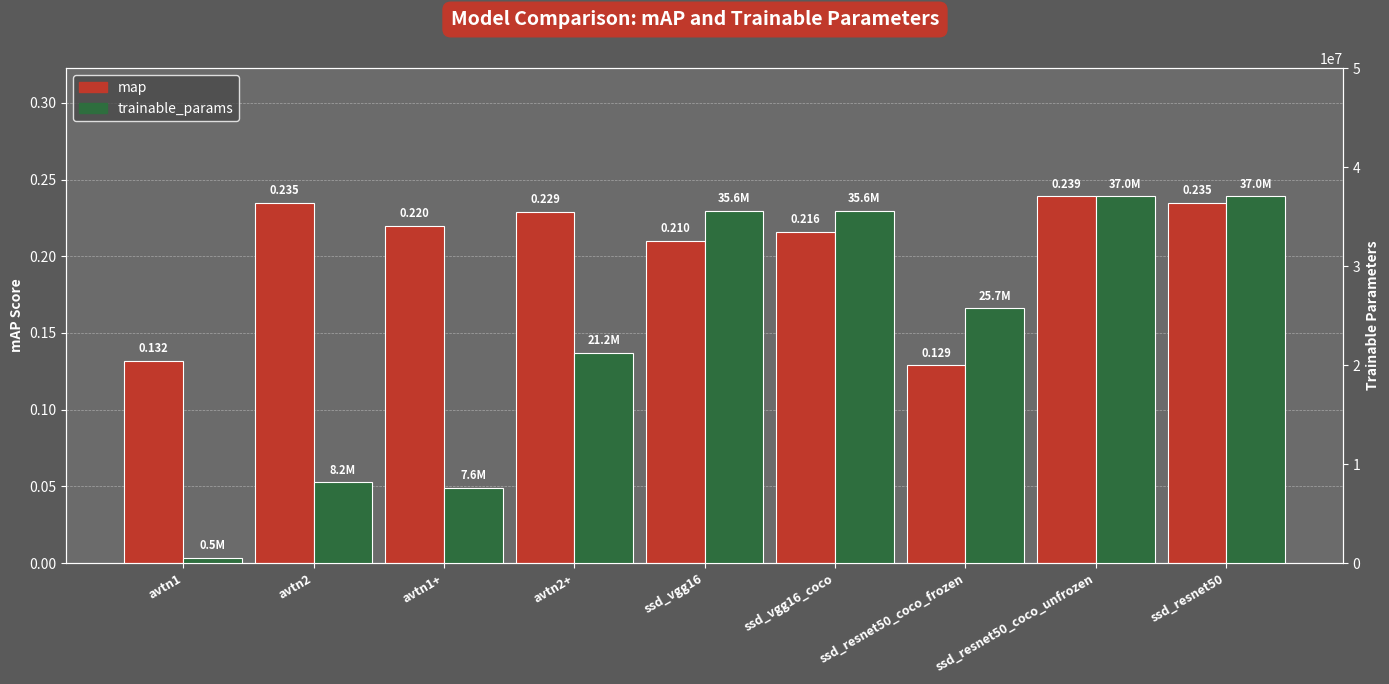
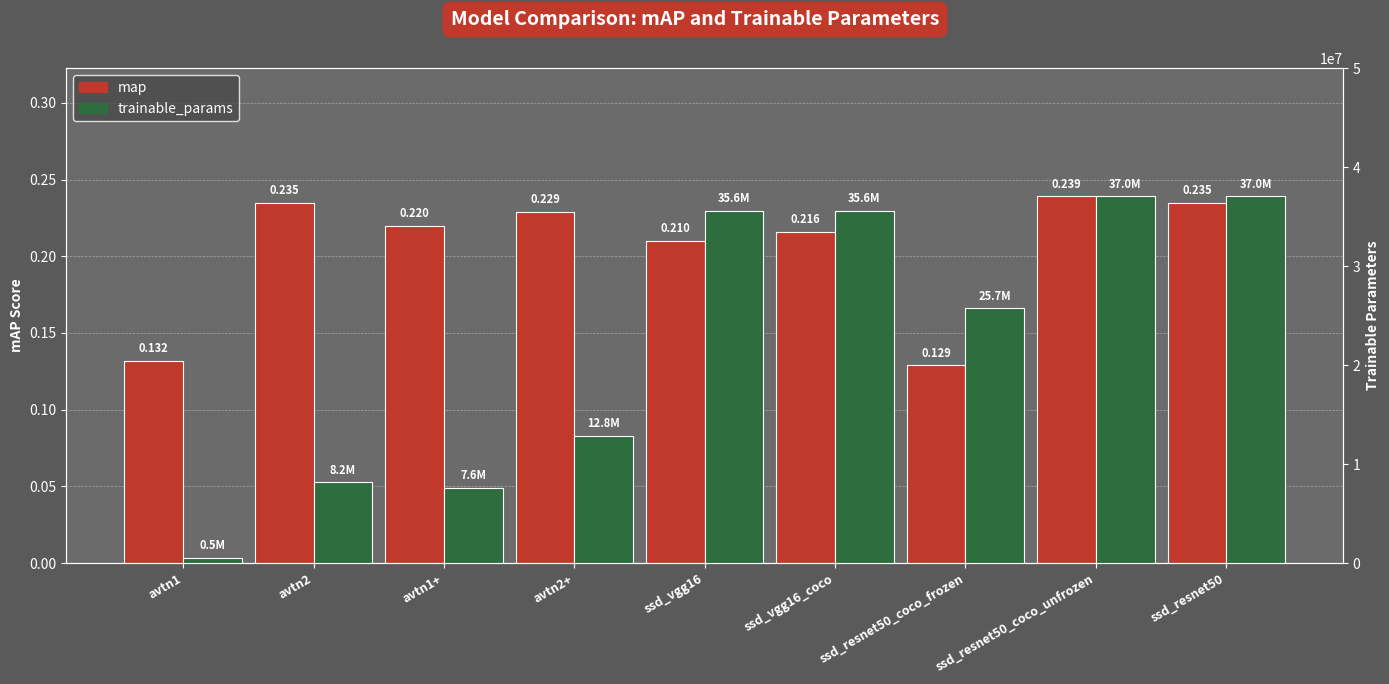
trainable_params, avtn2+: 21.2M -> 12.8M
